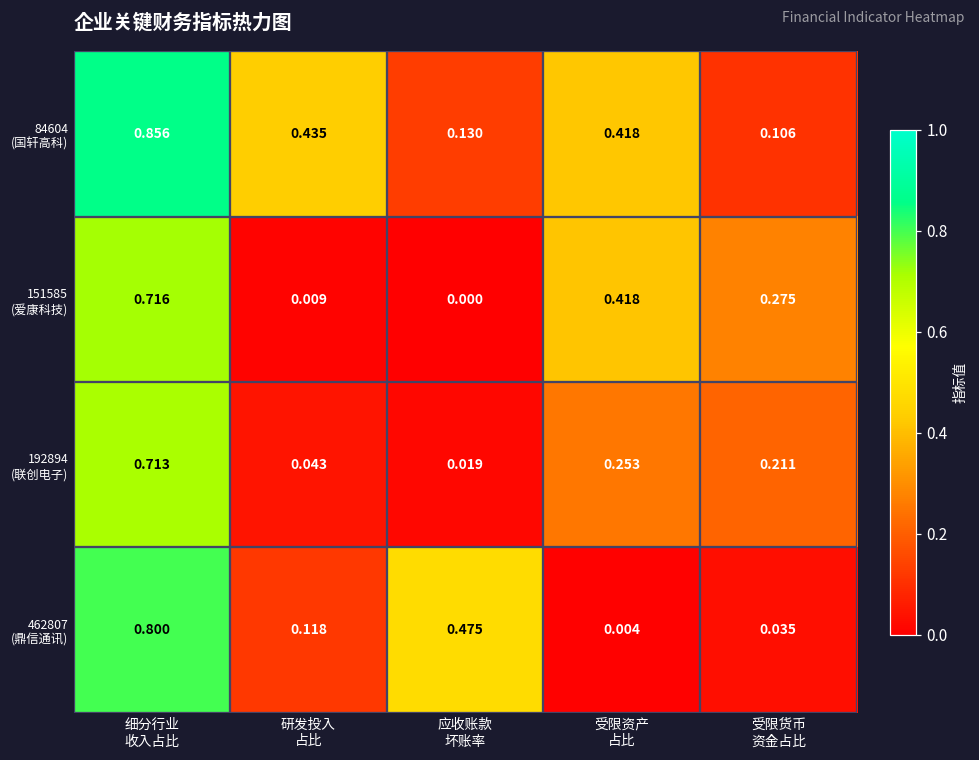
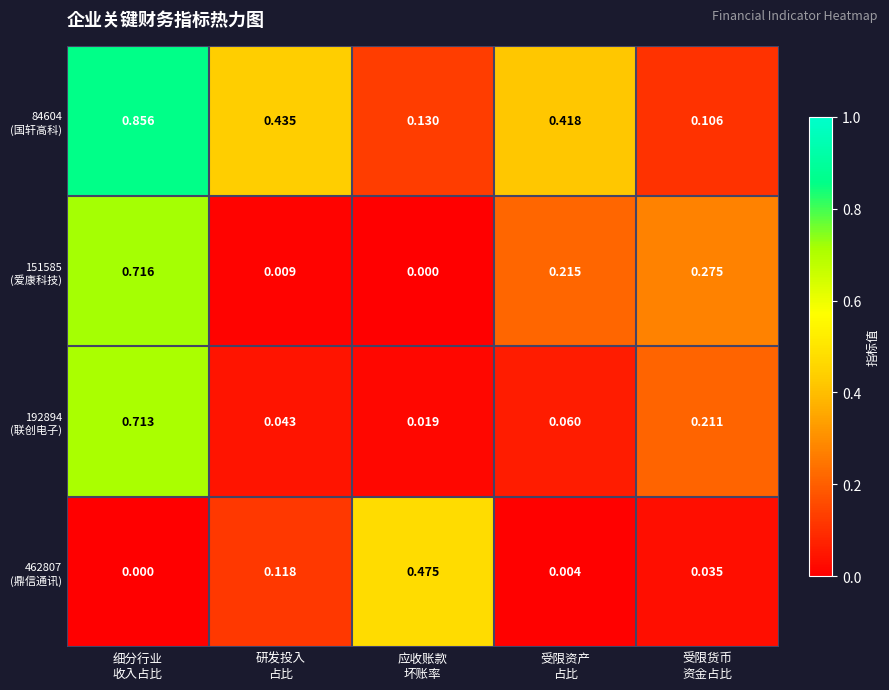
151585 (爱康科技), 受限资产 占比: 0.418 -> 0.215
192894 (联创电子), 受限资产 占比: 0.253 -> 0.060
462807 (鼎信通讯), 细分行业 收入占比: 0.800 -> 0.000
